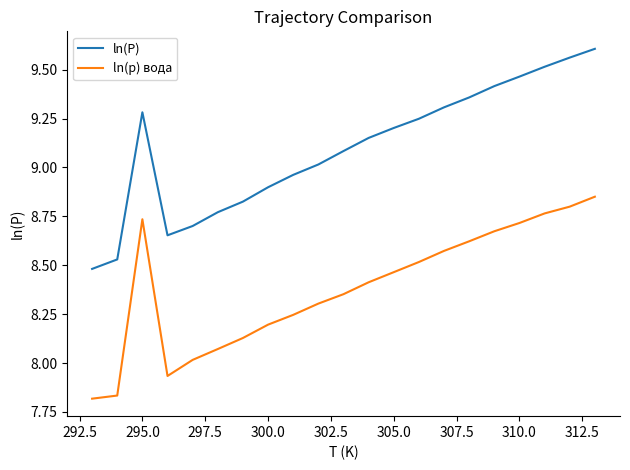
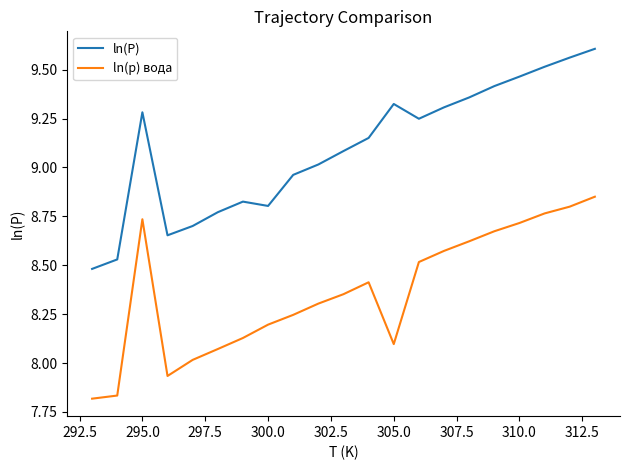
ln(P), 300.0: 8.90 -> 8.80
ln(P), 305.0: 9.20 -> 9.32
ln(p) вода, 305.0: 8.46 -> 8.10
